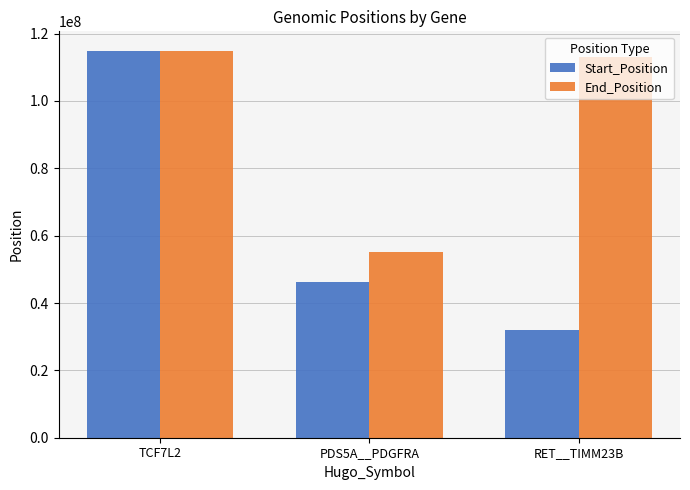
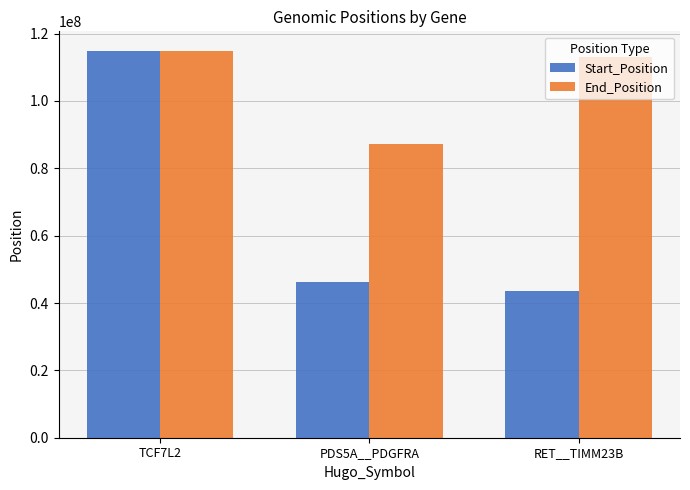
End_Position, PDS5A__PDGFRA: 55000000 -> 87000000
Start_Position, RET__TIMM23B: 32000000 -> 44000000
